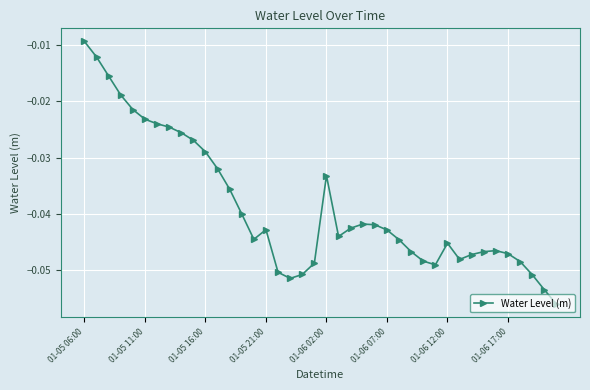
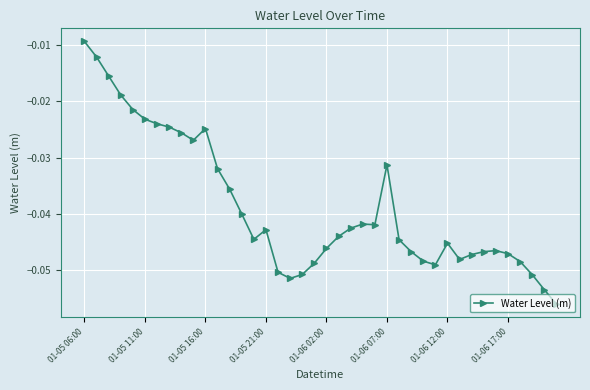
01-05 16:00: -0.029 -> -0.025
01-06 02:00: -0.033 -> -0.046
01-06 07:00: -0.043 -> -0.031
